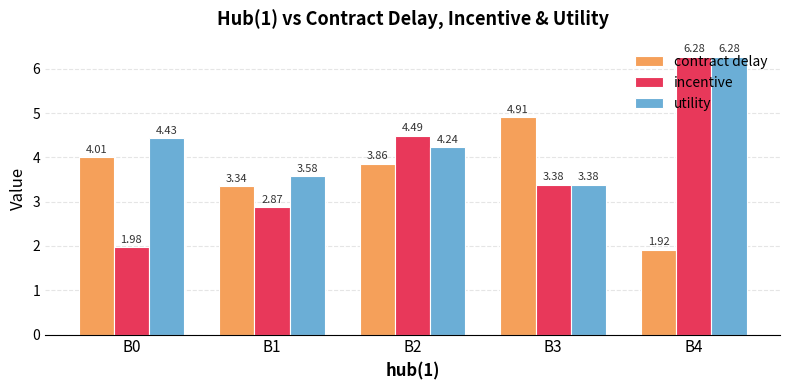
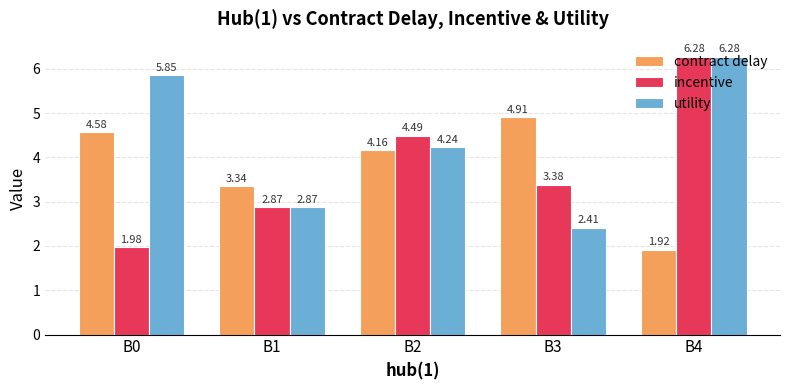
contract delay, B0: 4.01 -> 4.58
utility, B0: 4.43 -> 5.85
utility, B1: 3.58 -> 2.87
contract delay, B2: 3.86 -> 4.16
utility, B3: 3.38 -> 2.41
